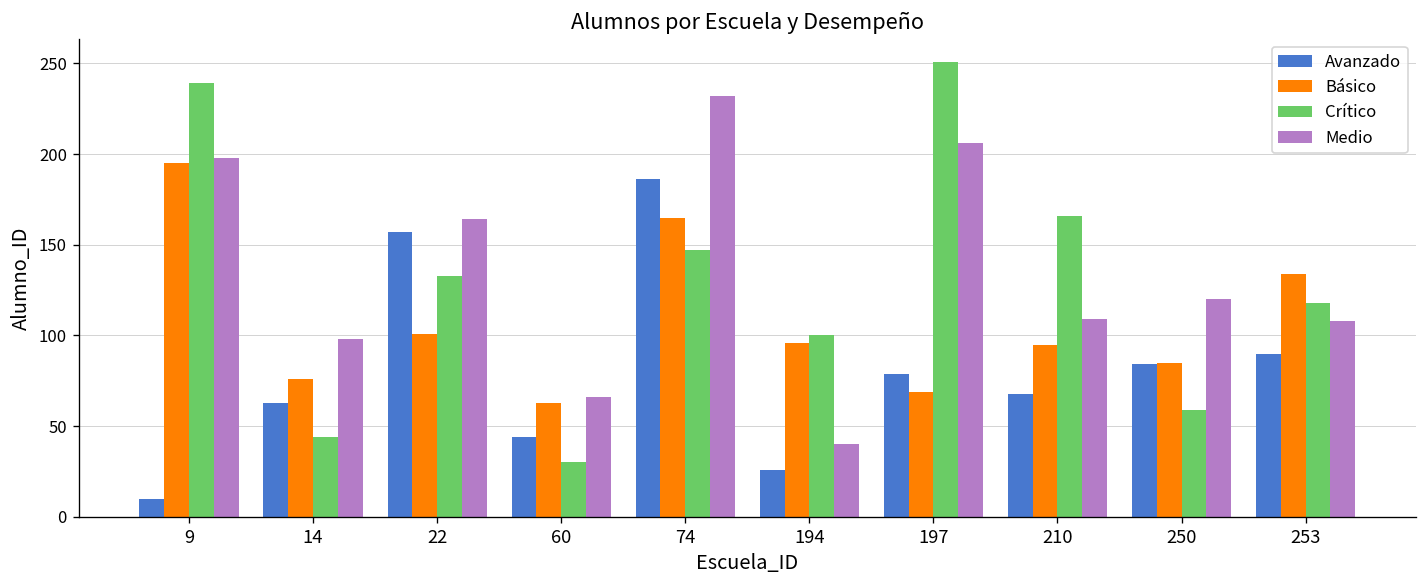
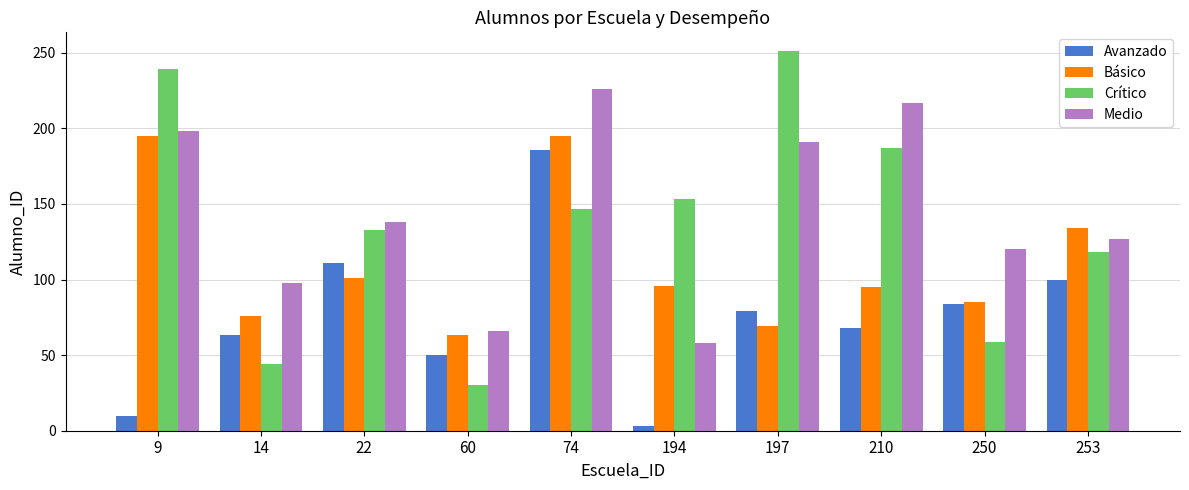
Avanzado, 22: 157 -> 111
Medio, 22: 164 -> 138
Avanzado, 60: 44 -> 50
Básico, 74: 165 -> 195
Medio, 74: 232 -> 226
Avanzado, 194: 26 -> 3
Crítico, 194: 100 -> 153
Medio, 194: 40 -> 58
Medio, 197: 206 -> 191
Crítico, 210: 166 -> 187
Medio, 210: 109 -> 217
Avanzado, 253: 90 -> 100
Medio, 253: 108 -> 127
